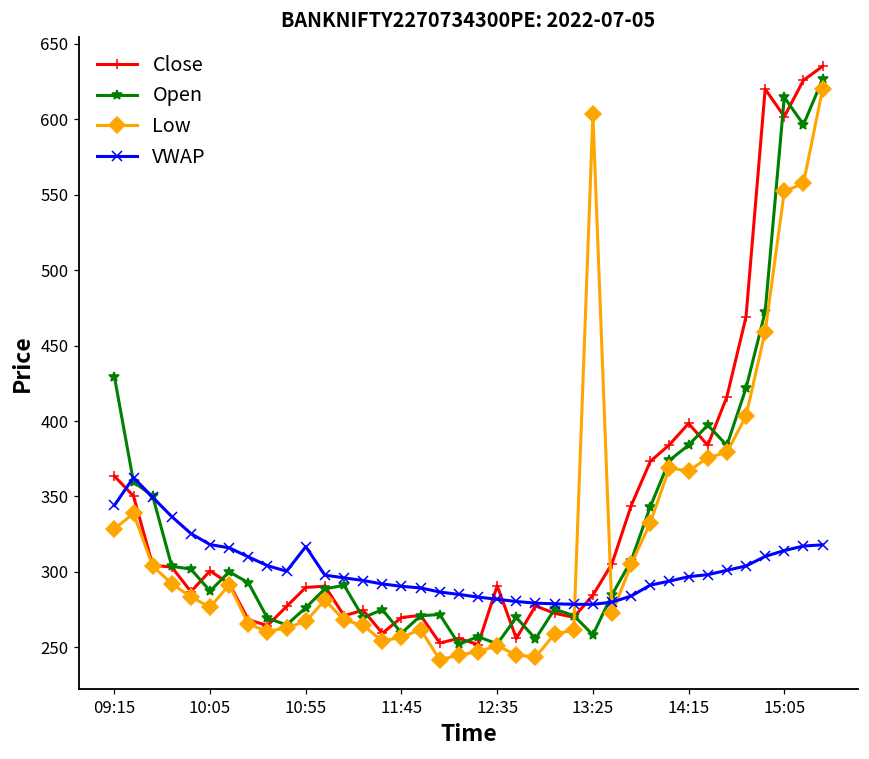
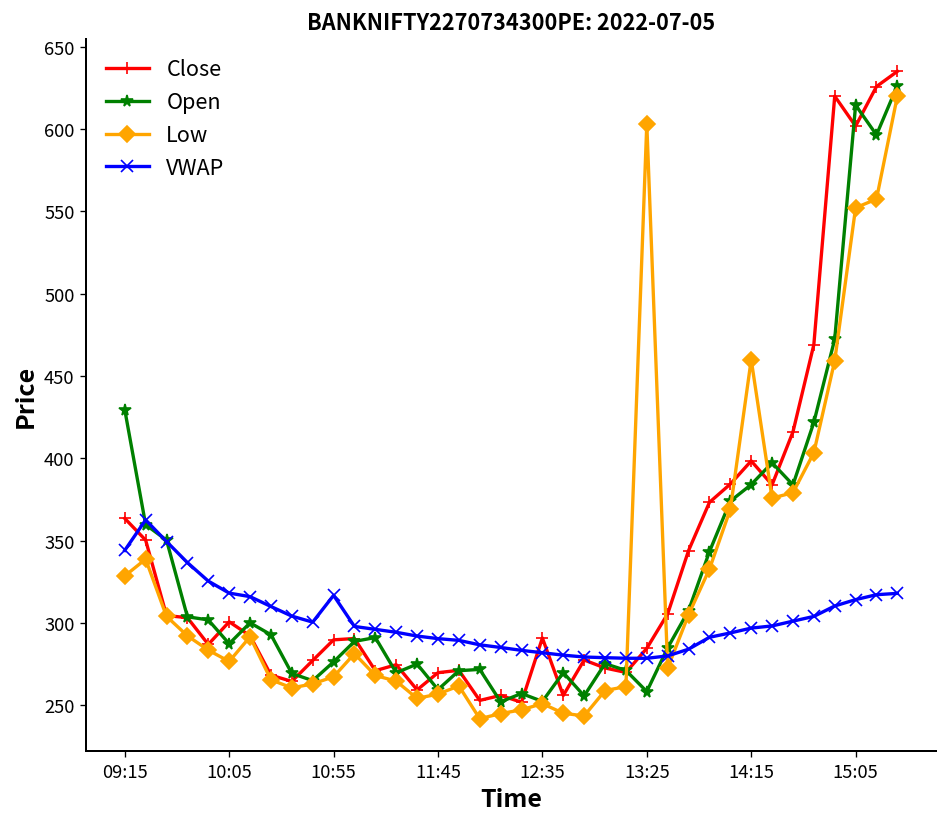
Low, 14:15: 367 -> 460
